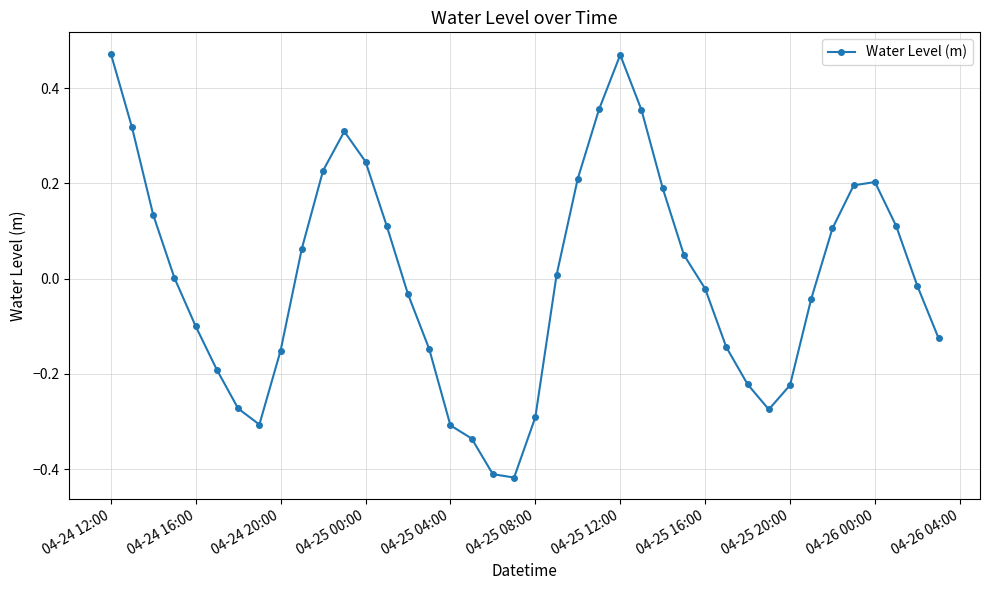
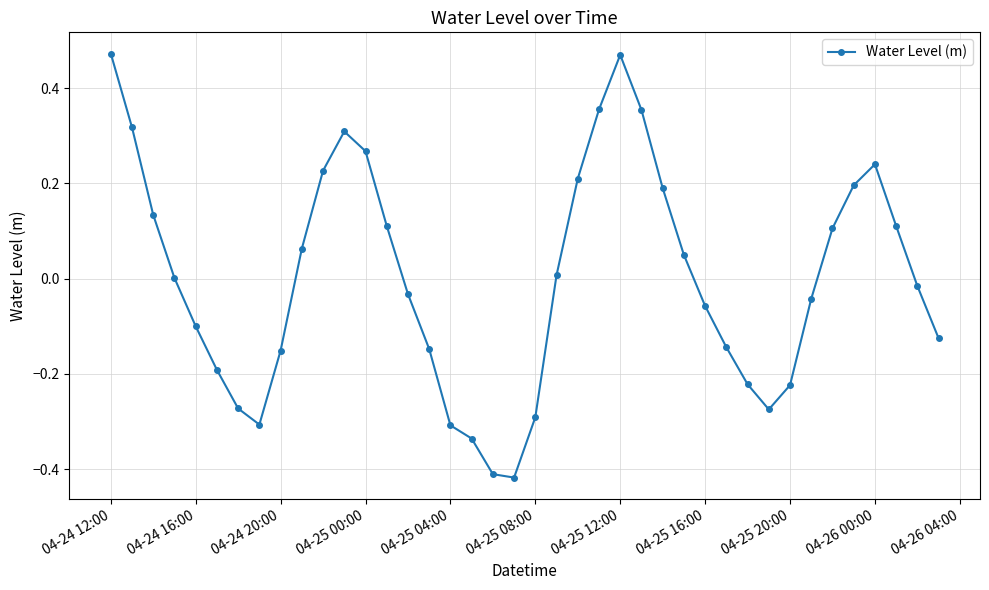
04-25 00:00: 0.25 -> 0.27
04-25 16:00: -0.02 -> -0.06
04-26 00:00: 0.20 -> 0.24
